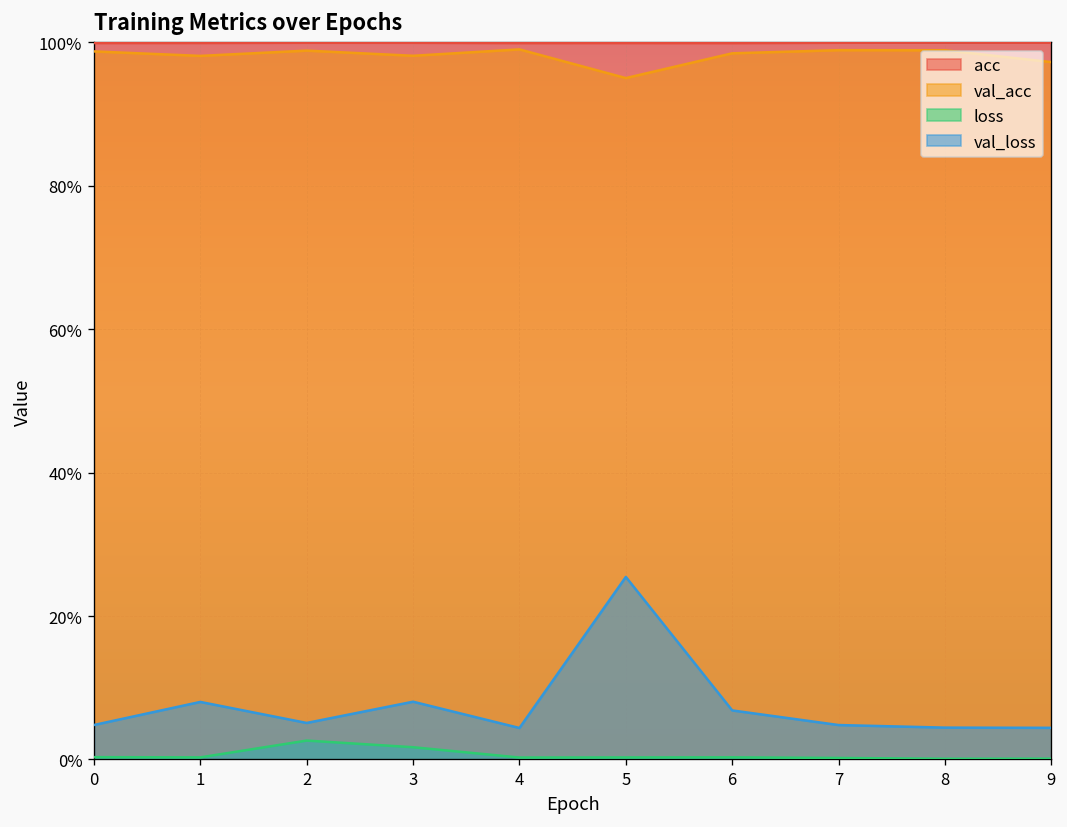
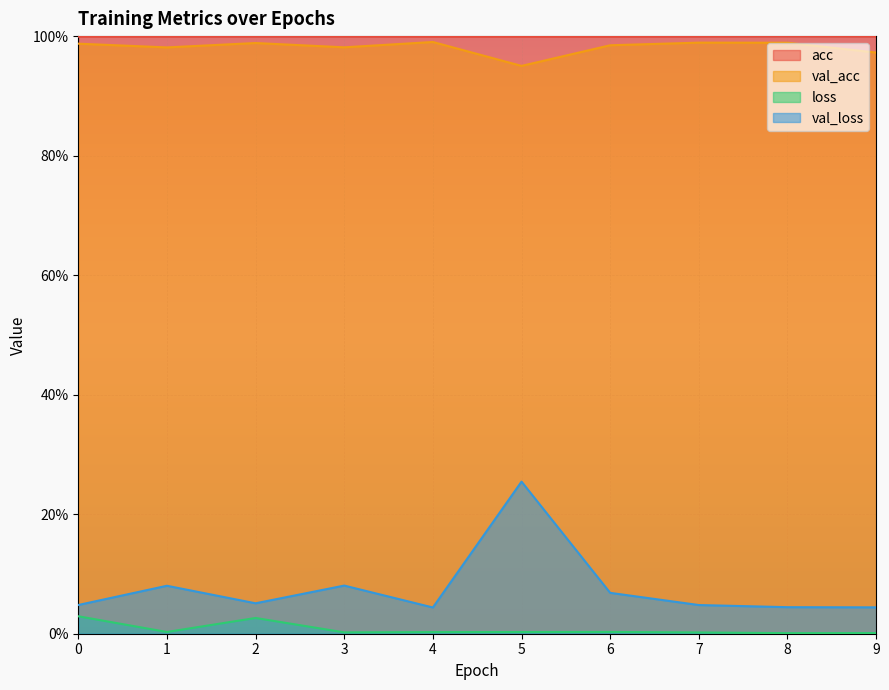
loss, 0: 0% -> 3%
loss, 3: 2% -> 0%
